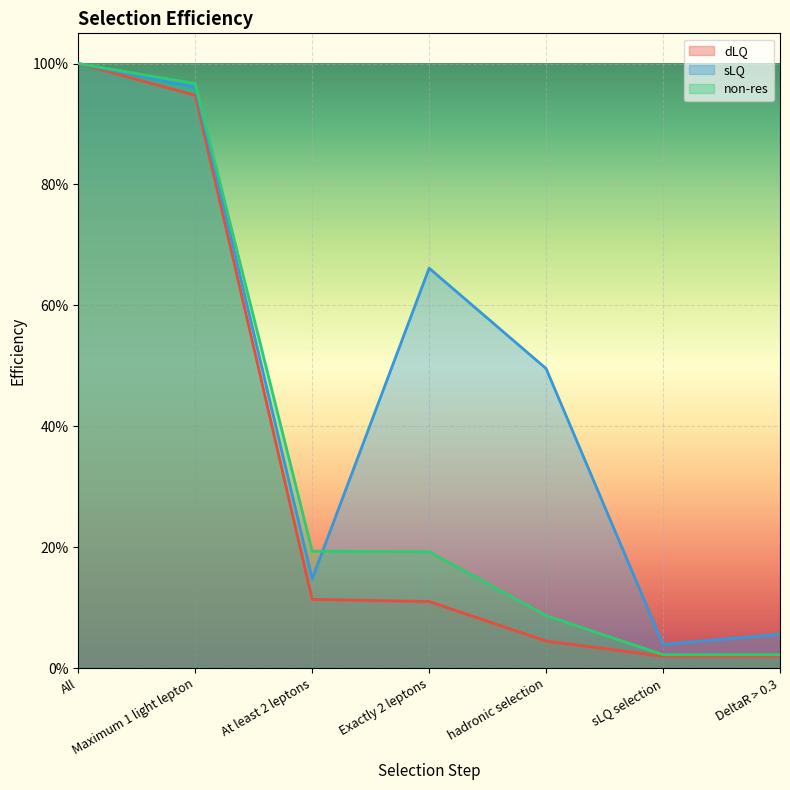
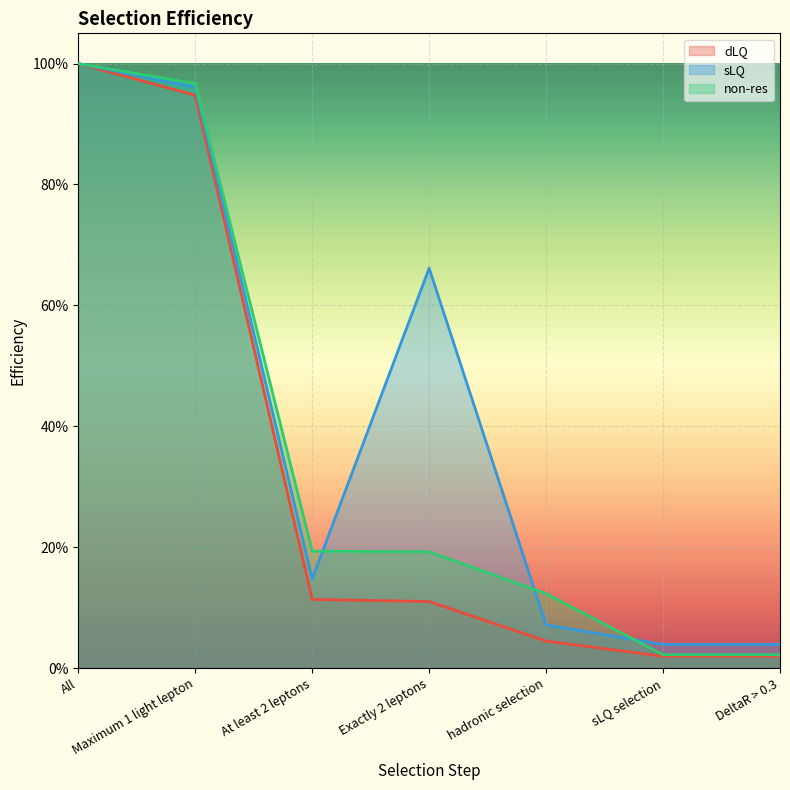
sLQ, hadronic selection: 50% -> 7%
non-res, hadronic selection: 9% -> 12%
sLQ, DeltaR > 0.3: 6% -> 4%
